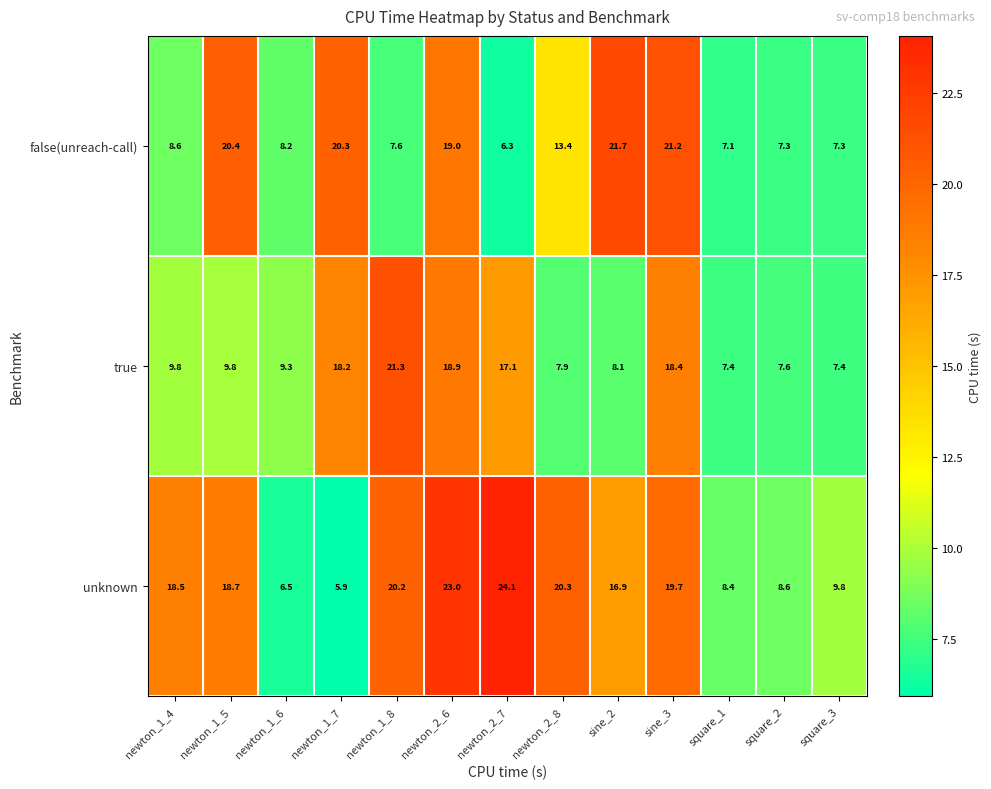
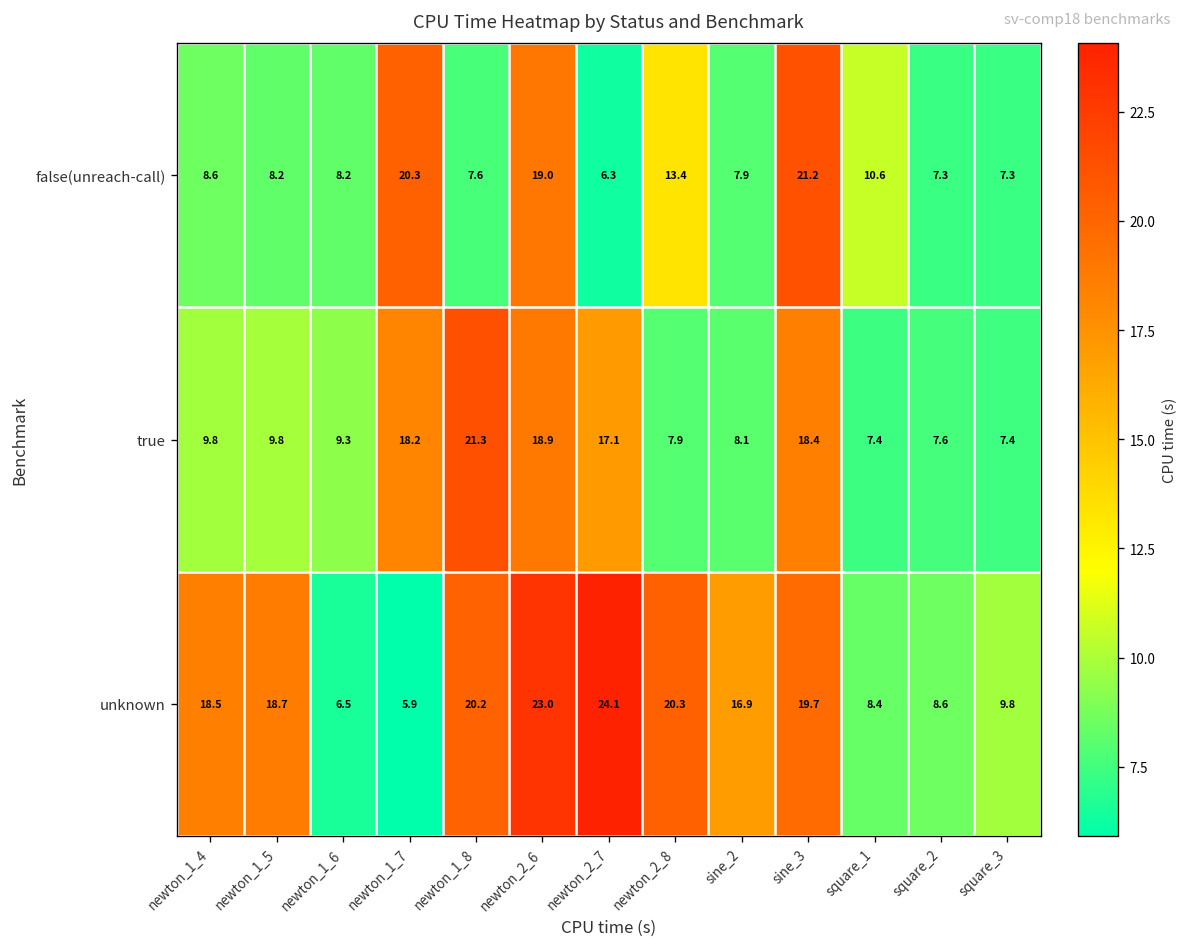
false(unreach-call), newton_1_5: 20.4 -> 8.2
false(unreach-call), sine_2: 21.7 -> 7.9
false(unreach-call), square_1: 7.1 -> 10.6
